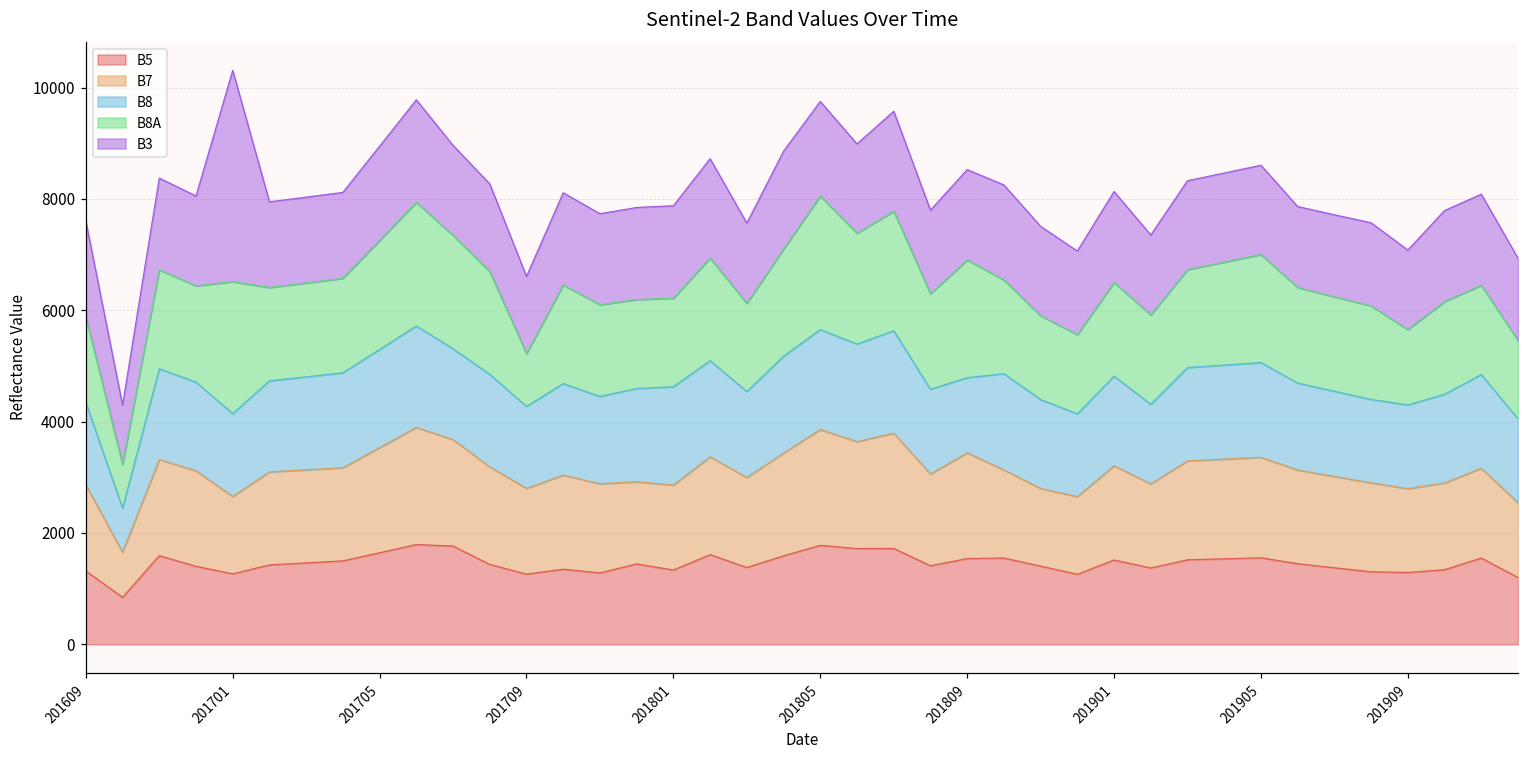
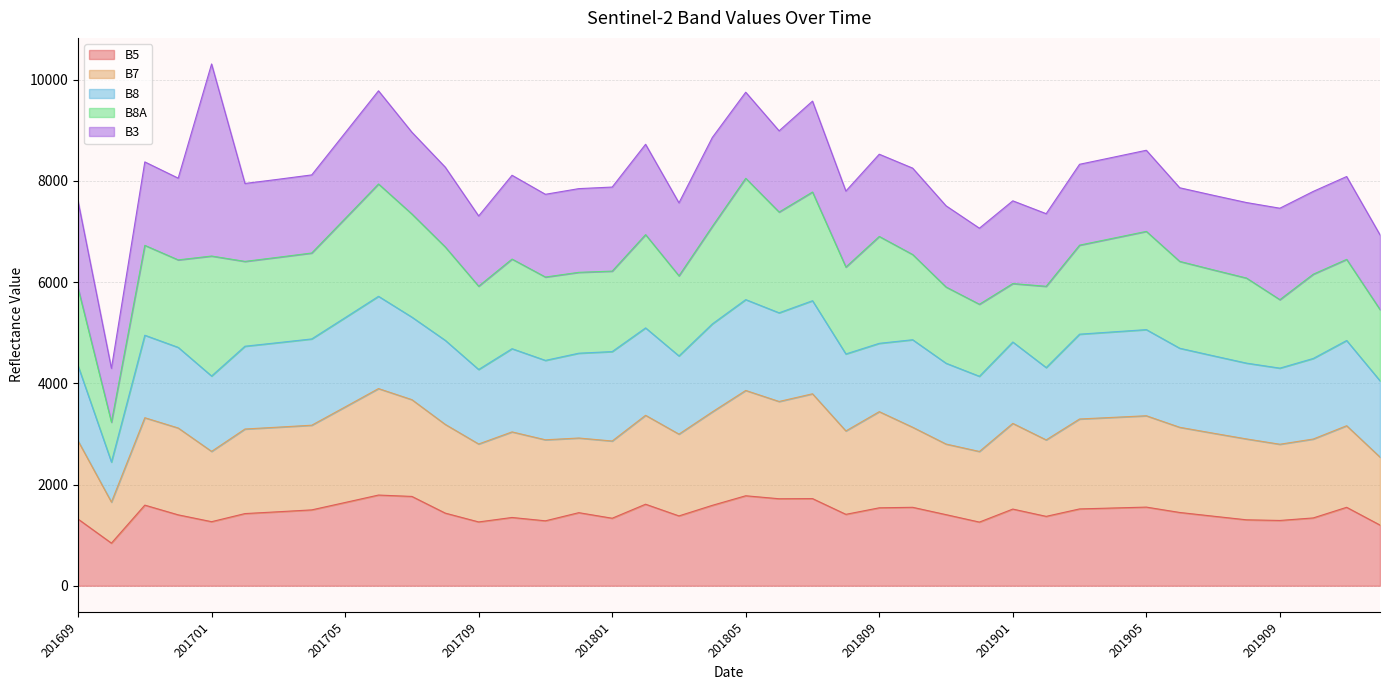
B8A, 201709: 900 -> 1600
B8A, 201901: 1700 -> 1200
B3, 201909: 1400 -> 1800
